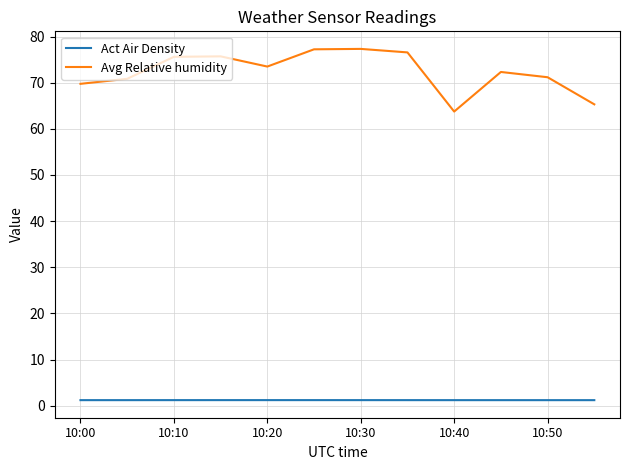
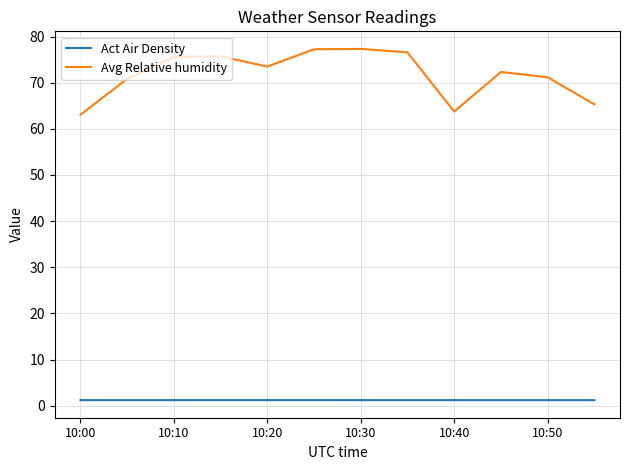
Avg Relative humidity, 10:00: 70 -> 63
